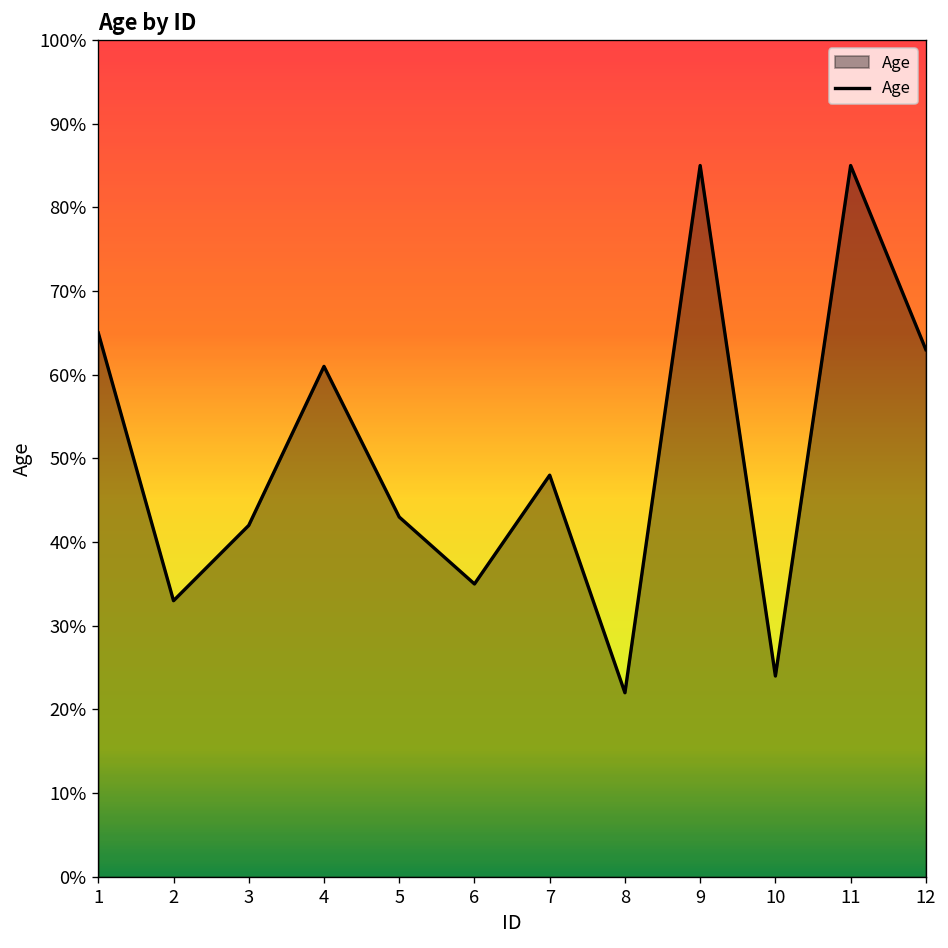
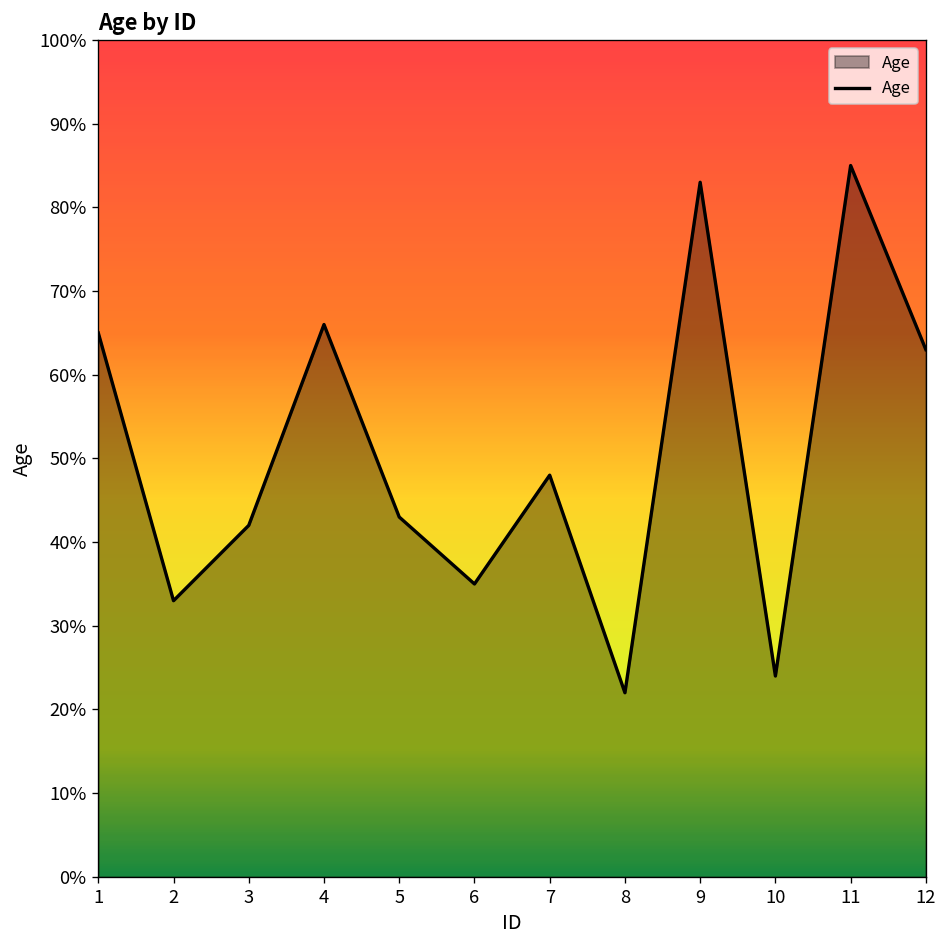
4: 61% -> 66%
9: 85% -> 83%
